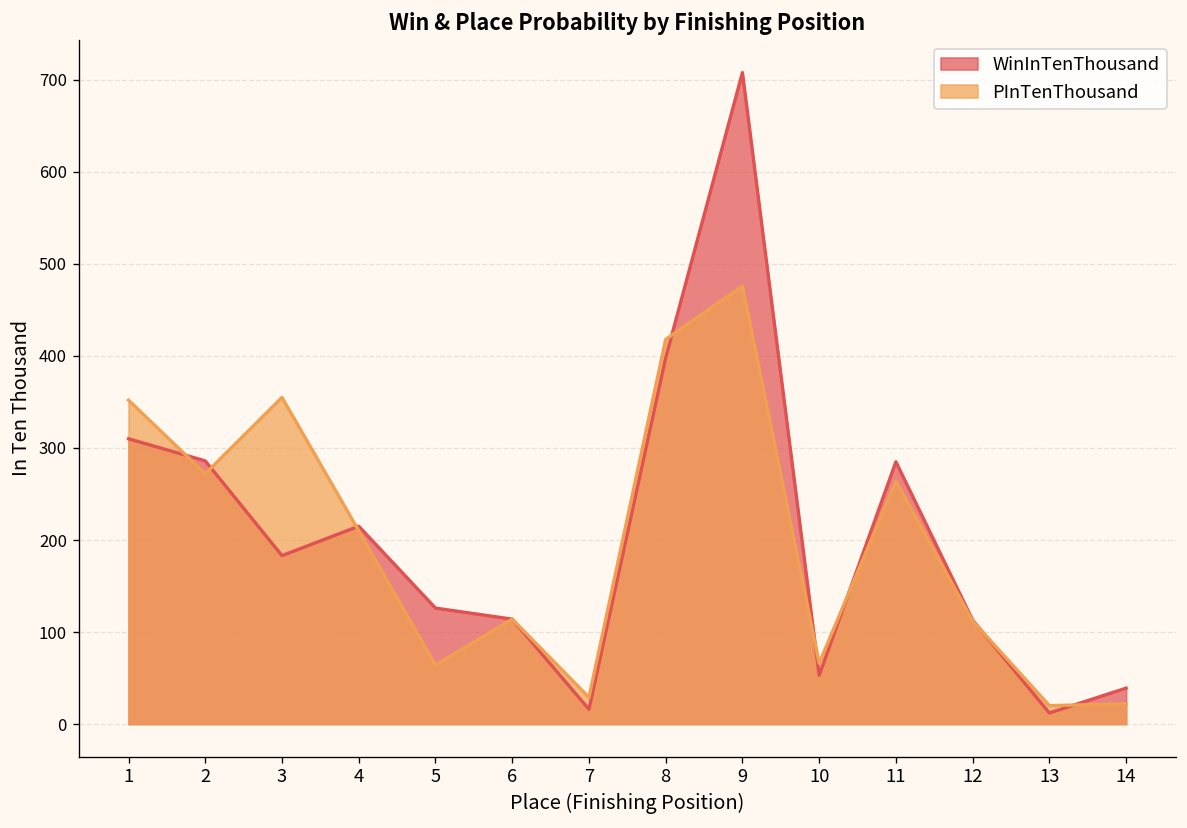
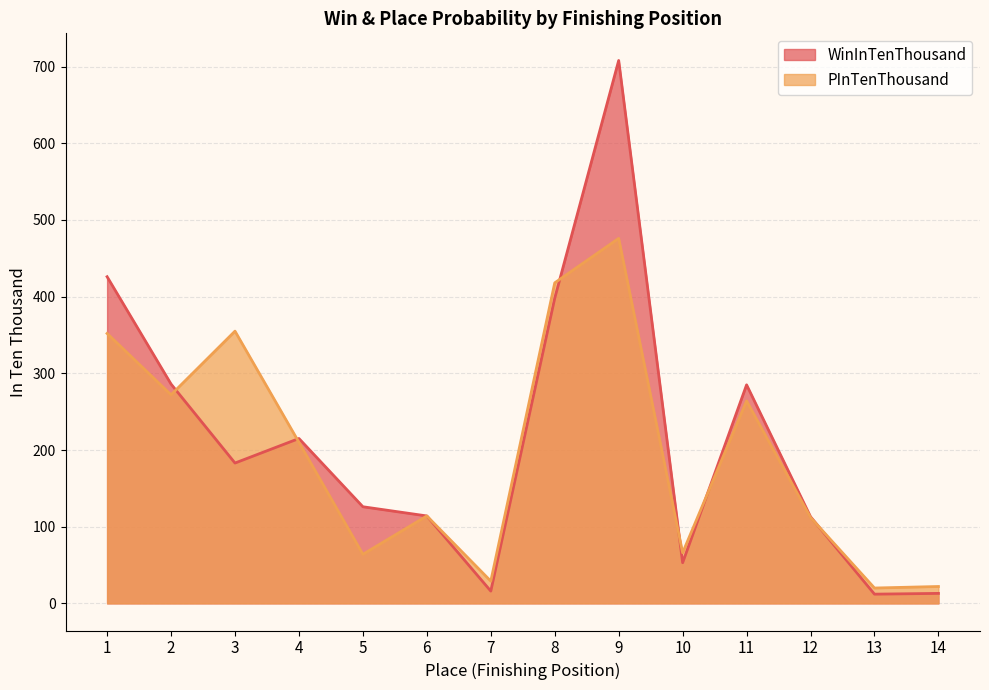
WinInTenThousand, 1: 310 -> 430
WinInTenThousand, 14: 40 -> 10
